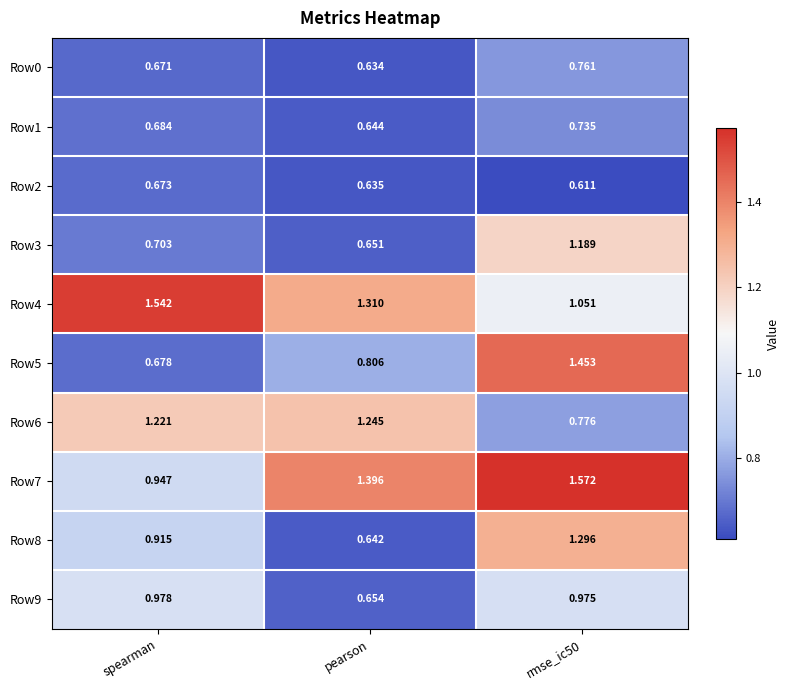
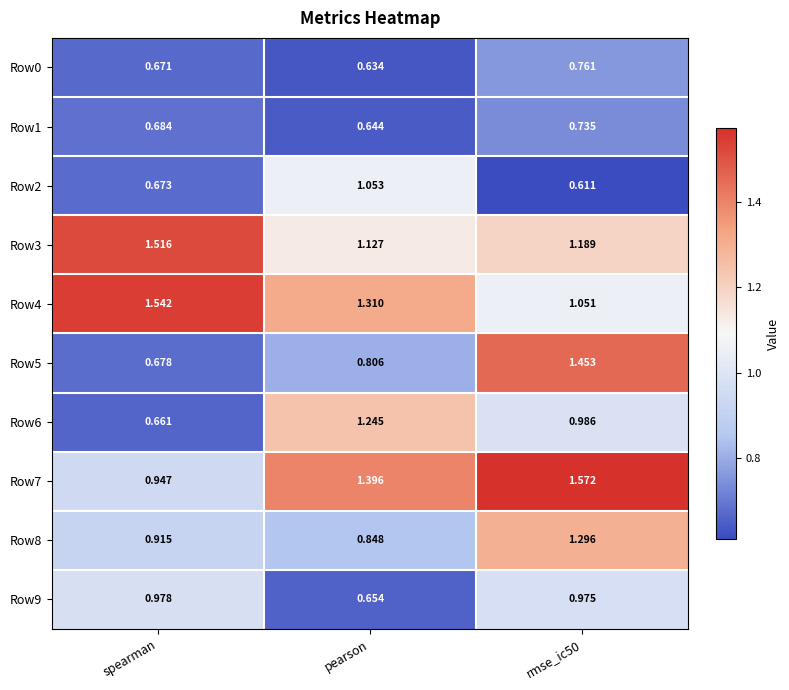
Row2, pearson: 0.635 -> 1.053
Row3, spearman: 0.703 -> 1.516
Row3, pearson: 0.651 -> 1.127
Row6, spearman: 1.221 -> 0.661
Row6, rmse_ic50: 0.776 -> 0.986
Row8, pearson: 0.642 -> 0.848
